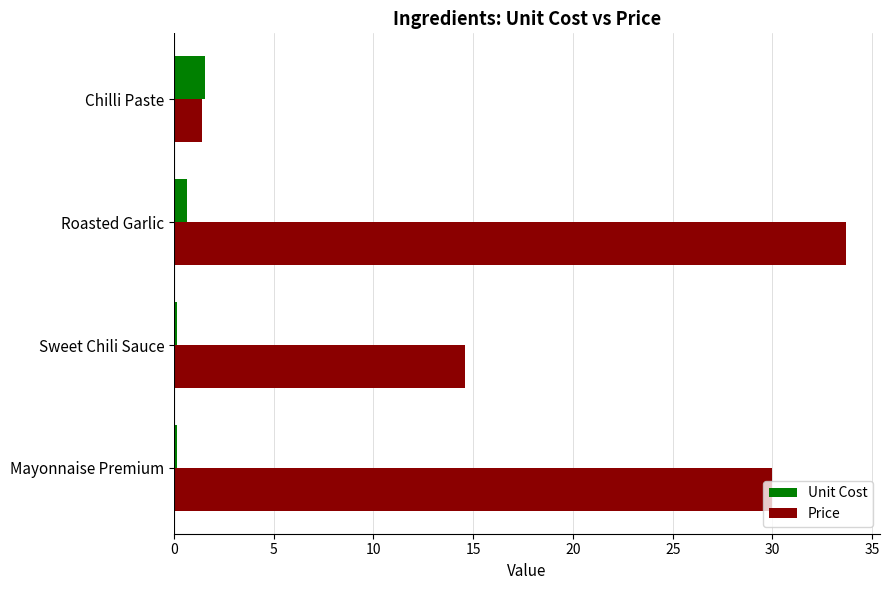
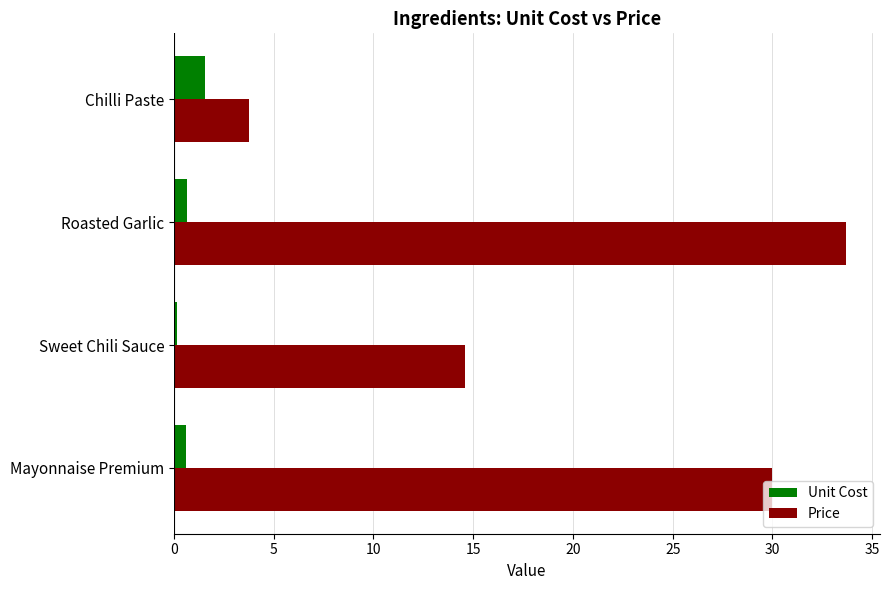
Price, Chilli Paste: 1.4 -> 3.8
Unit Cost, Mayonnaise Premium: 0.2 -> 0.6
